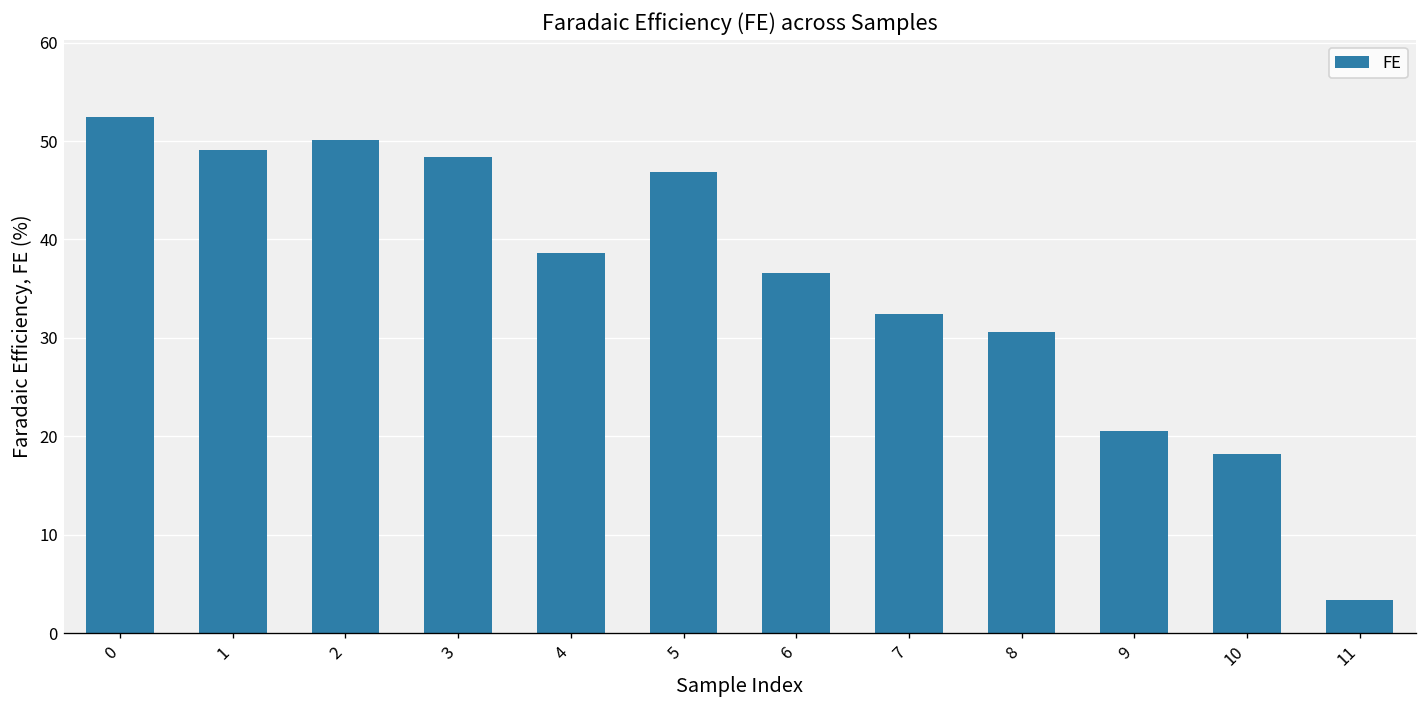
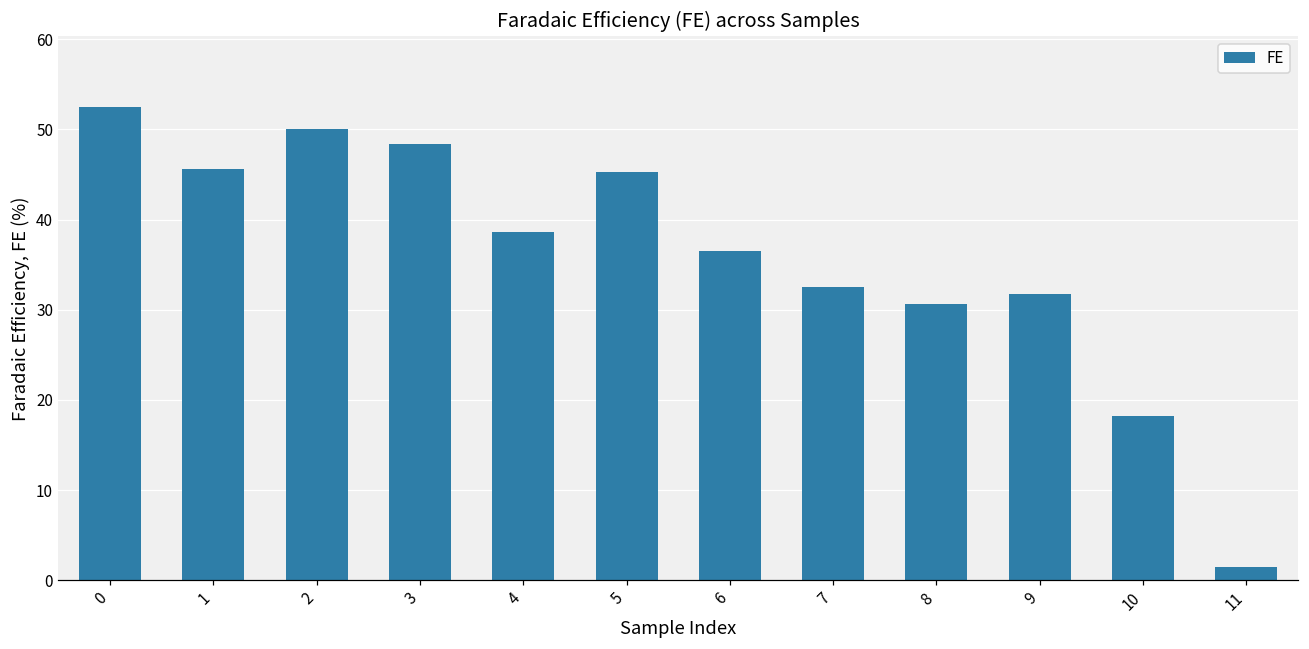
1: 49 -> 46
5: 47 -> 45
9: 21 -> 32
11: 3 -> 1
